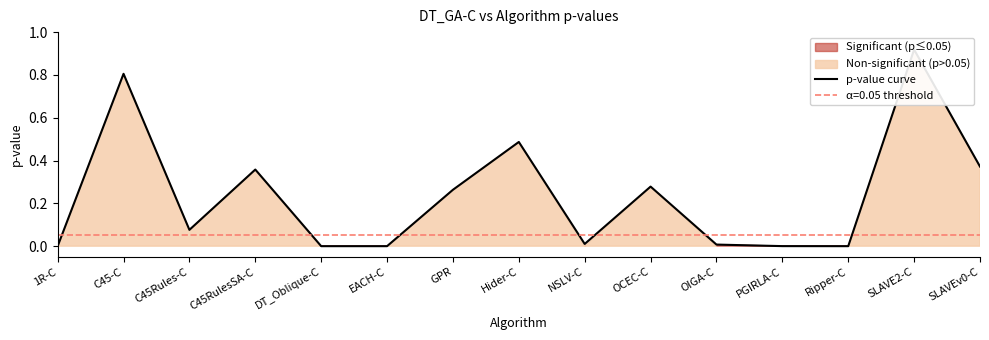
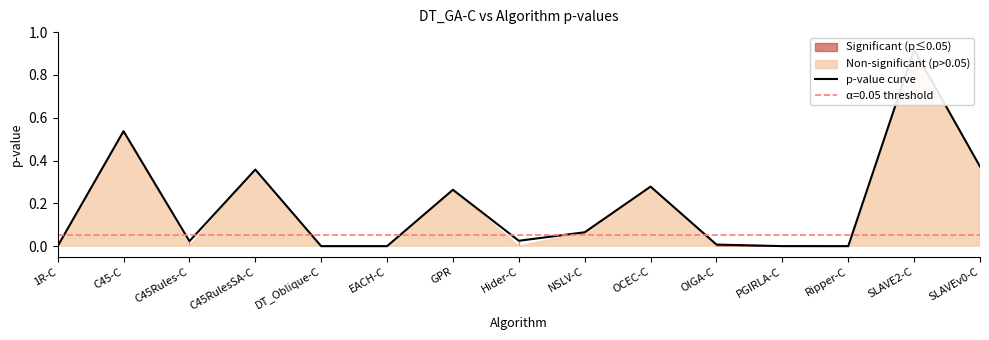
C45-C: 0.81 -> 0.54
C45Rules-C: 0.08 -> 0.02
Hider-C: 0.49 -> 0.03
NSLV-C: 0.01 -> 0.06
